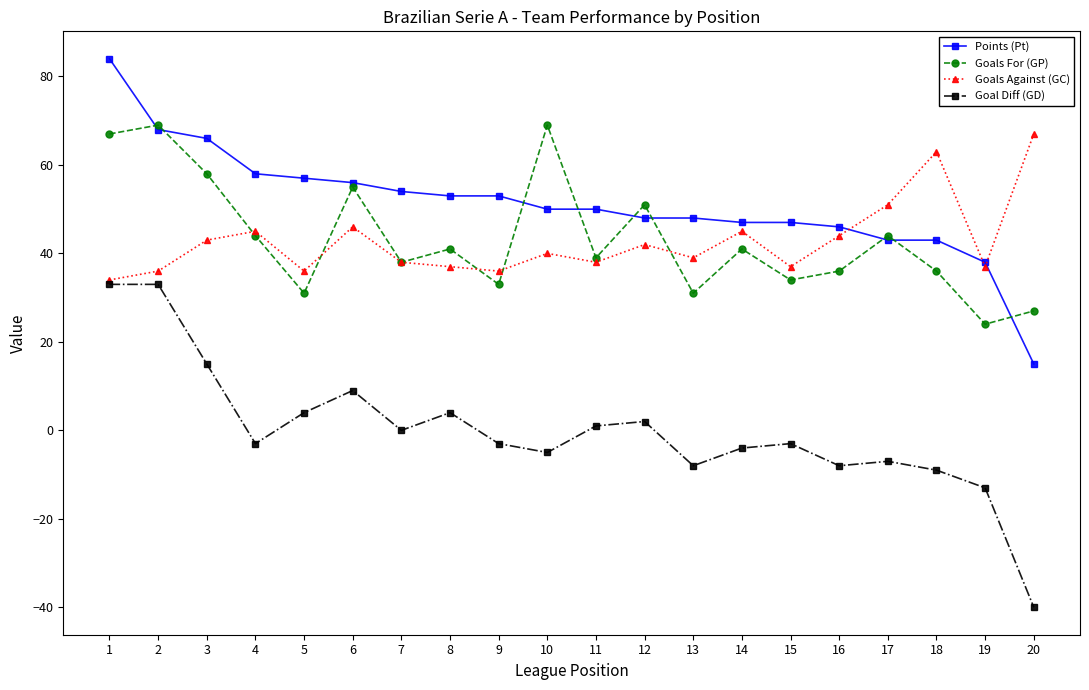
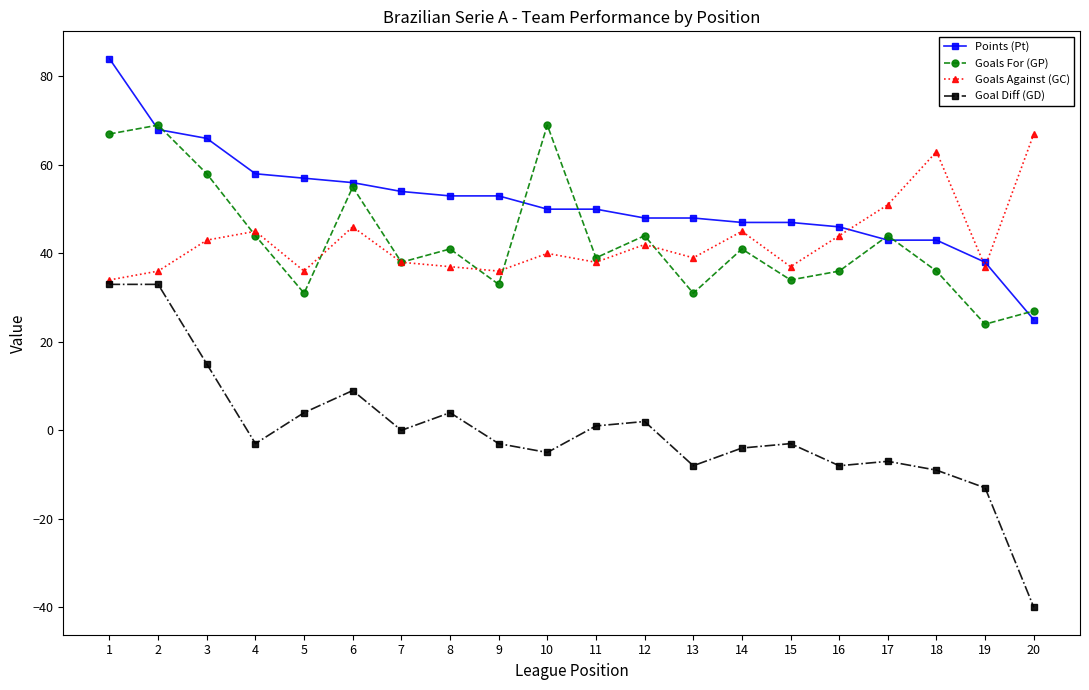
Goals For (GP), 12: 51 -> 44
Points (Pt), 20: 15 -> 25
